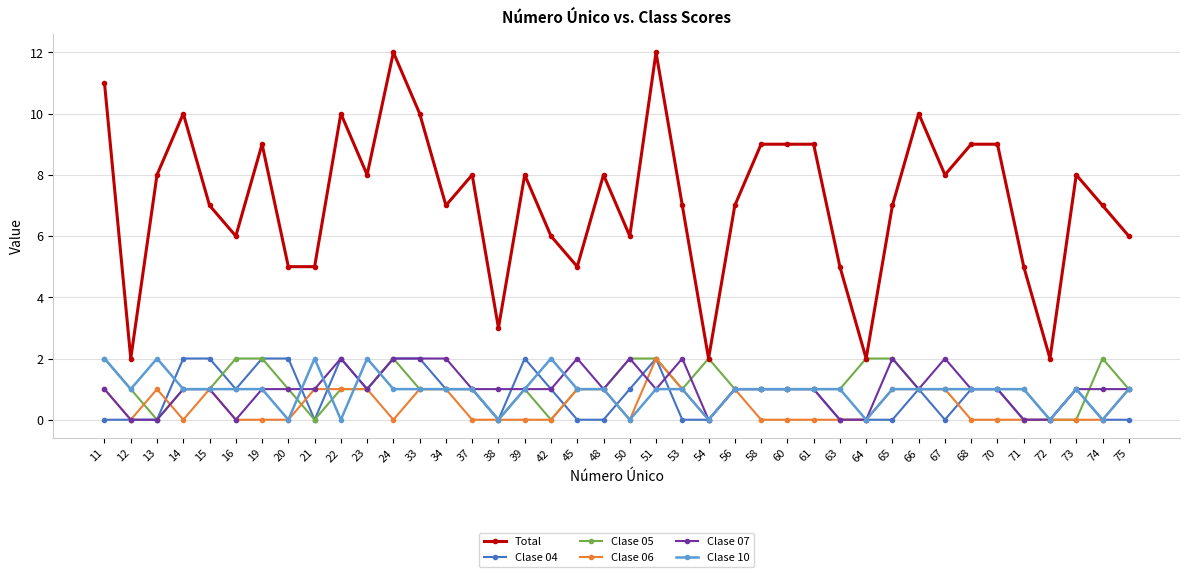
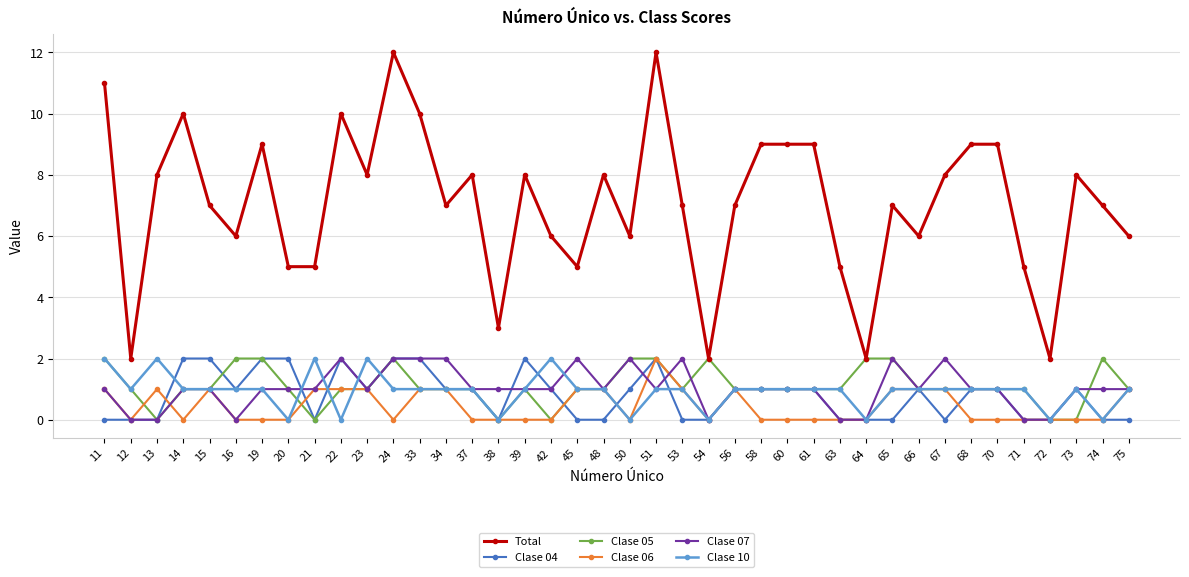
Total, 66: 10 -> 6
